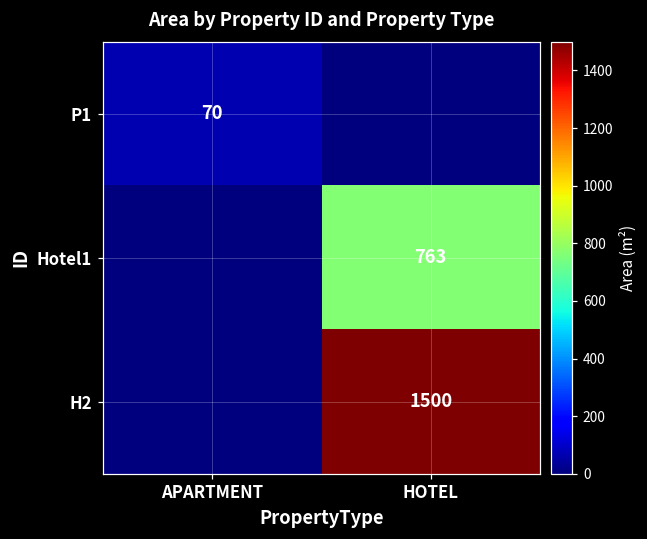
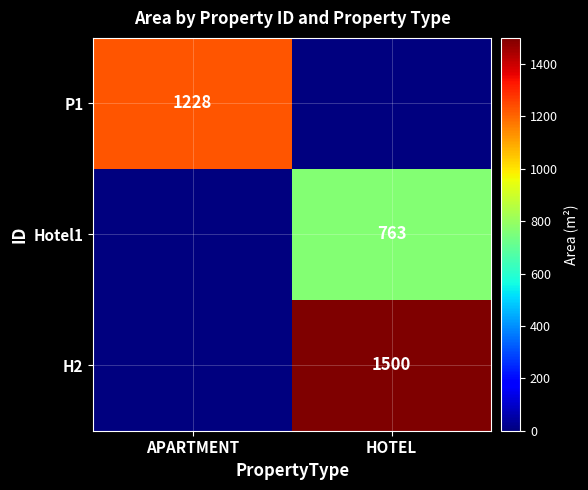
P1, APARTMENT: 70 -> 1228
